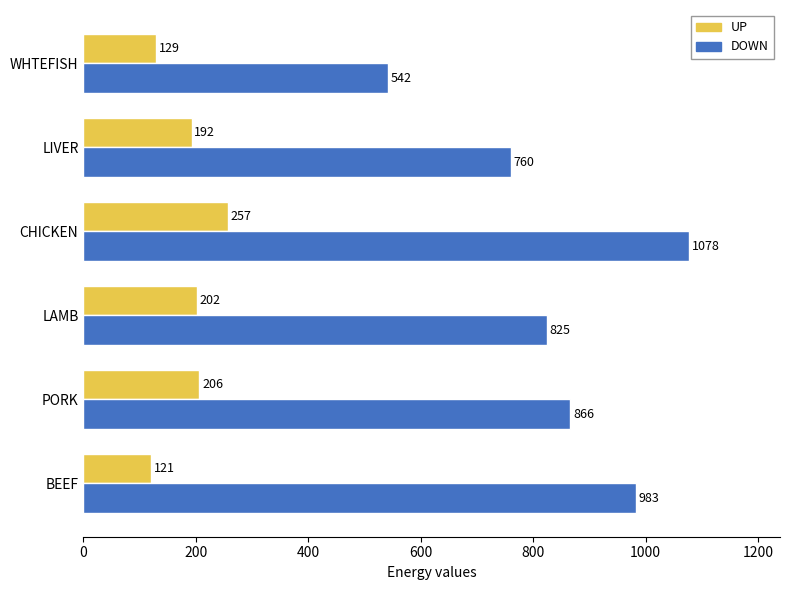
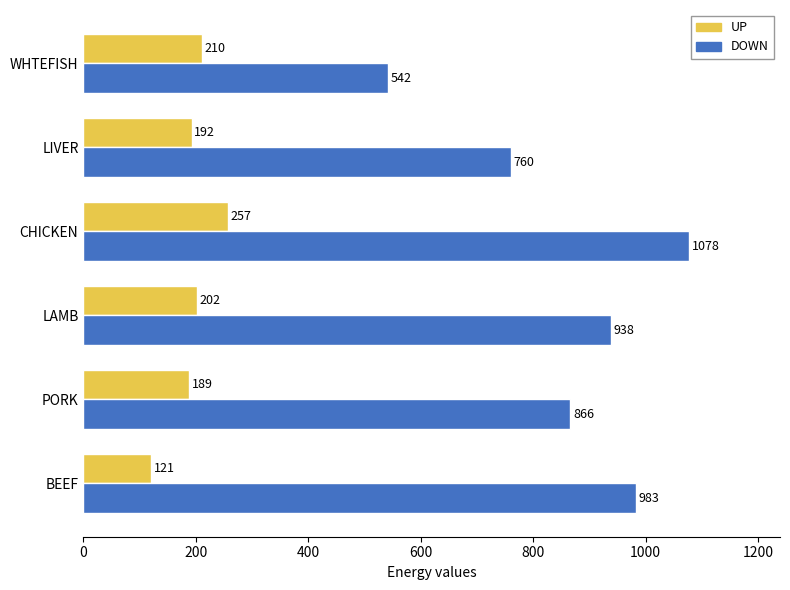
UP, WHTEFISH: 129 -> 210
DOWN, LAMB: 825 -> 938
UP, PORK: 206 -> 189
